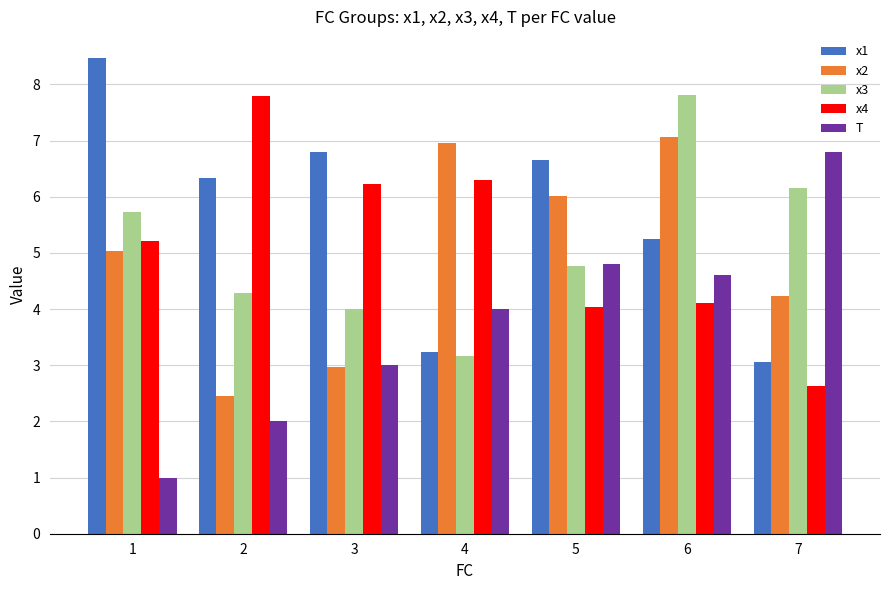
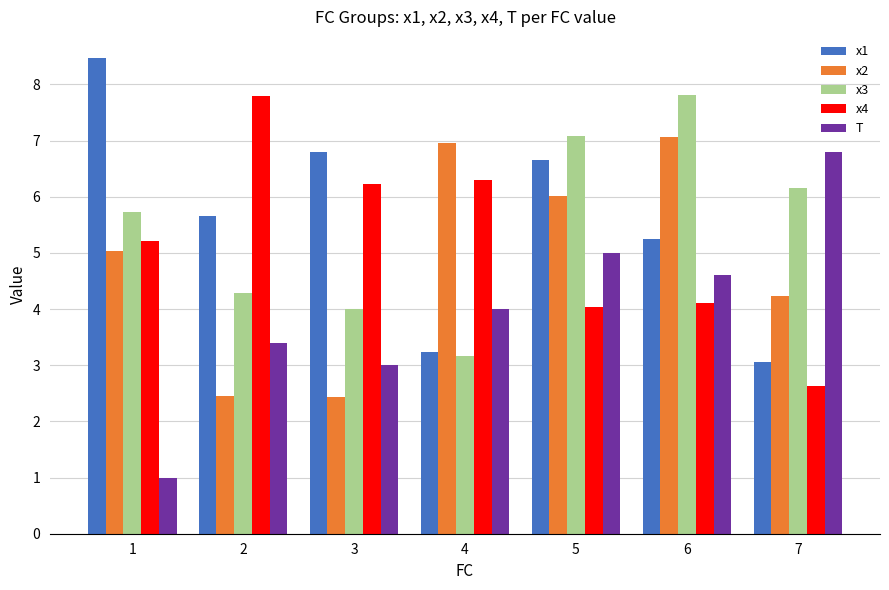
x1, 2: 6.3 -> 5.7
T, 2: 2.0 -> 3.4
x2, 3: 3.0 -> 2.4
x3, 5: 4.8 -> 7.1
T, 5: 4.8 -> 5.0
